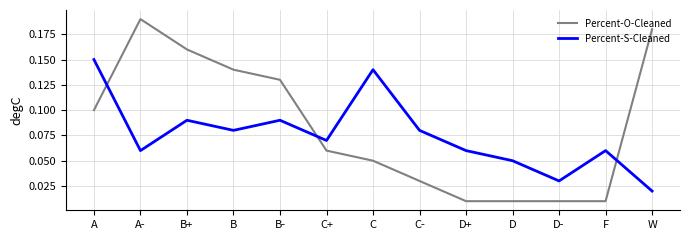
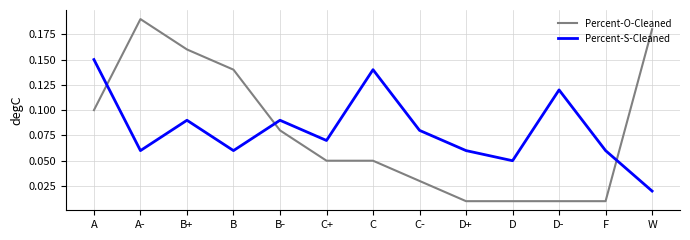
Percent-S-Cleaned, B: 0.08 -> 0.06
Percent-O-Cleaned, B-: 0.13 -> 0.08
Percent-O-Cleaned, C+: 0.06 -> 0.05
Percent-S-Cleaned, D-: 0.03 -> 0.12
